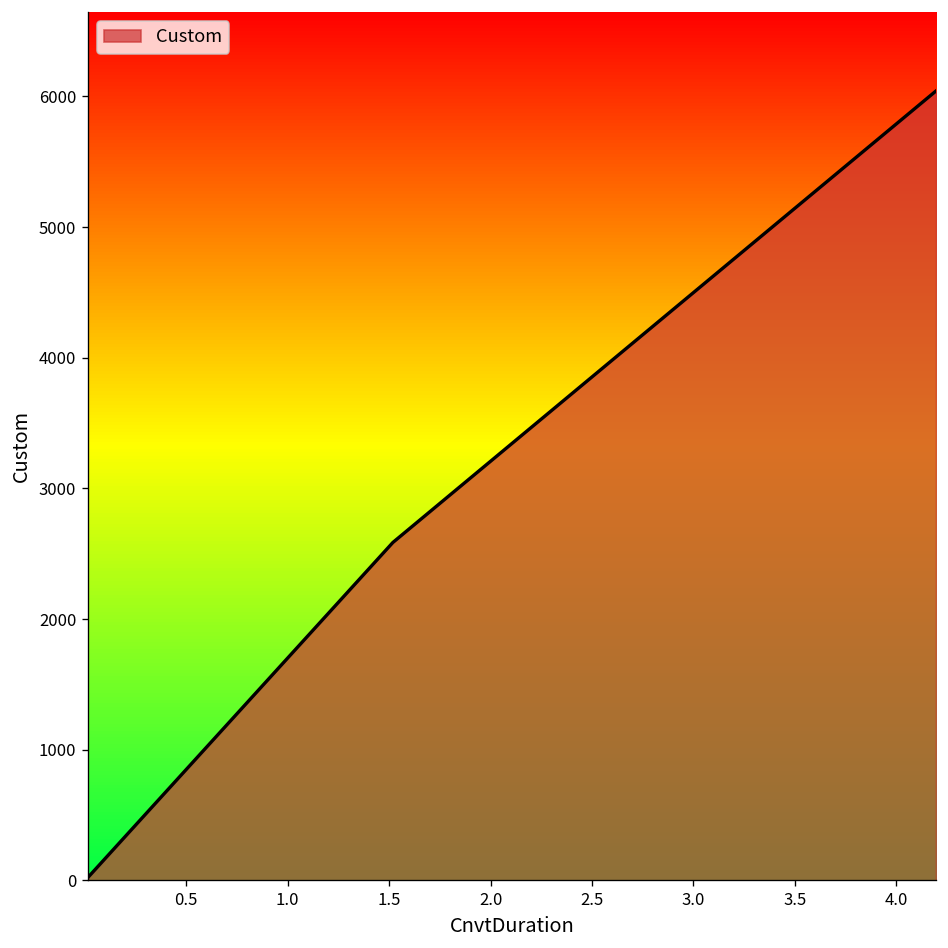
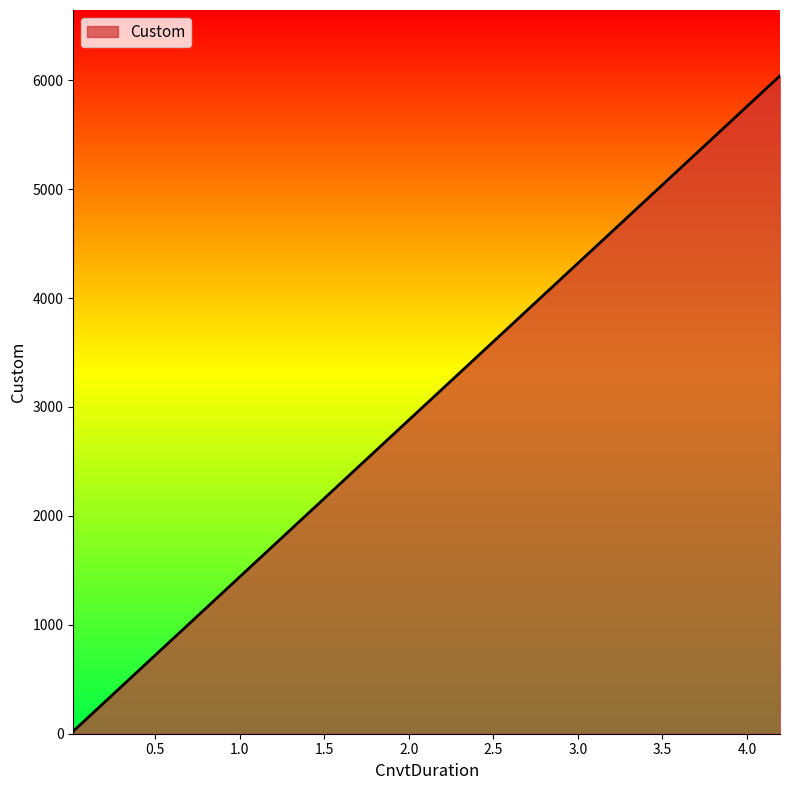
1.5: 2590 -> 2190
